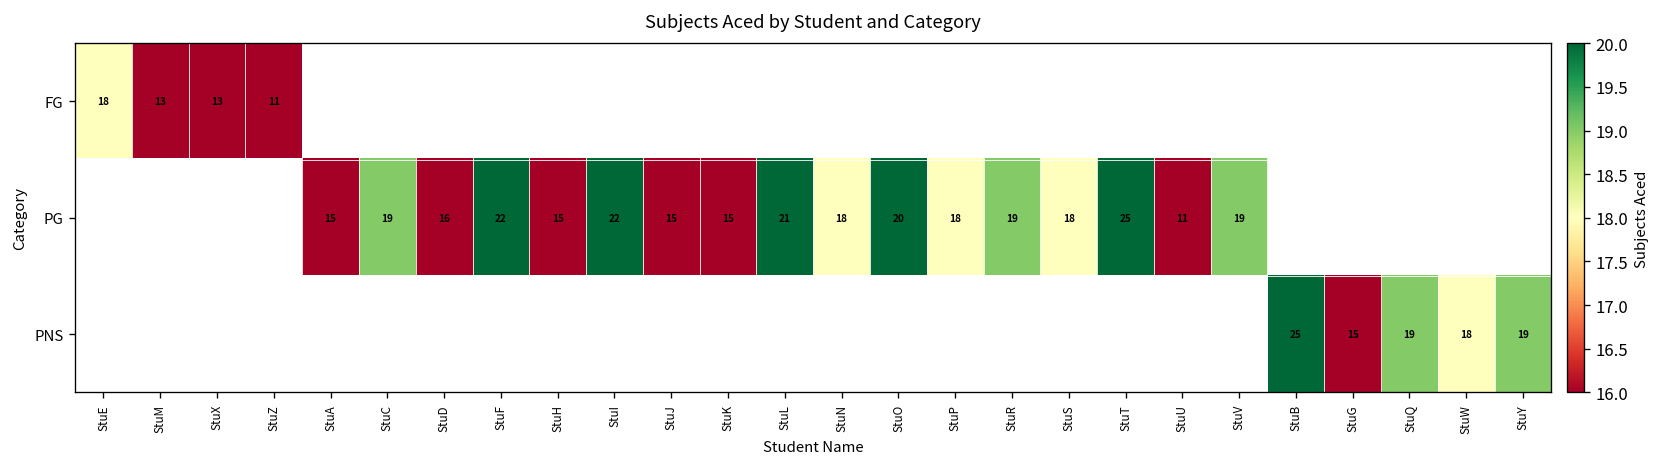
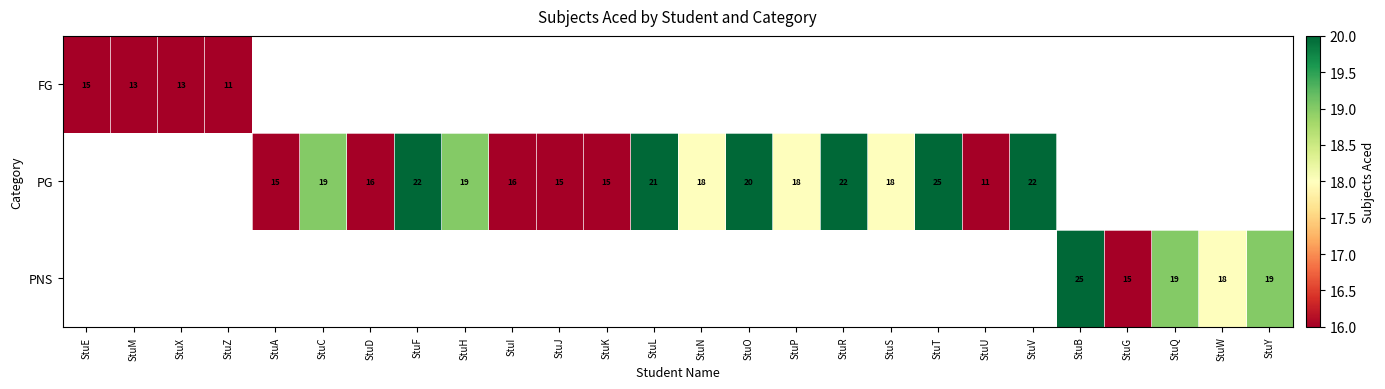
FG, StuE: 18 -> 15
PG, StuH: 15 -> 19
PG, StuI: 22 -> 16
PG, StuR: 19 -> 22
PG, StuV: 19 -> 22
